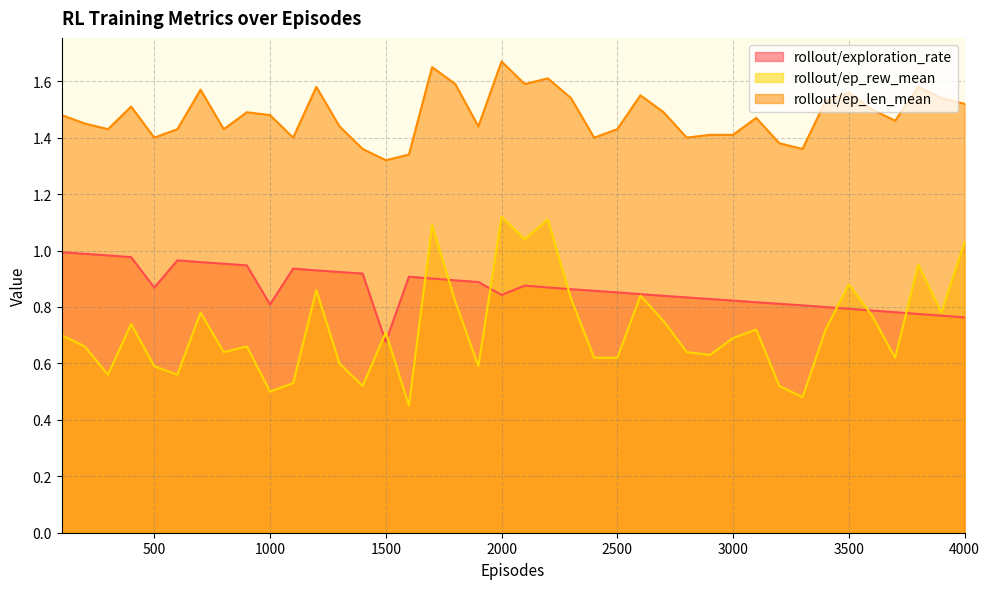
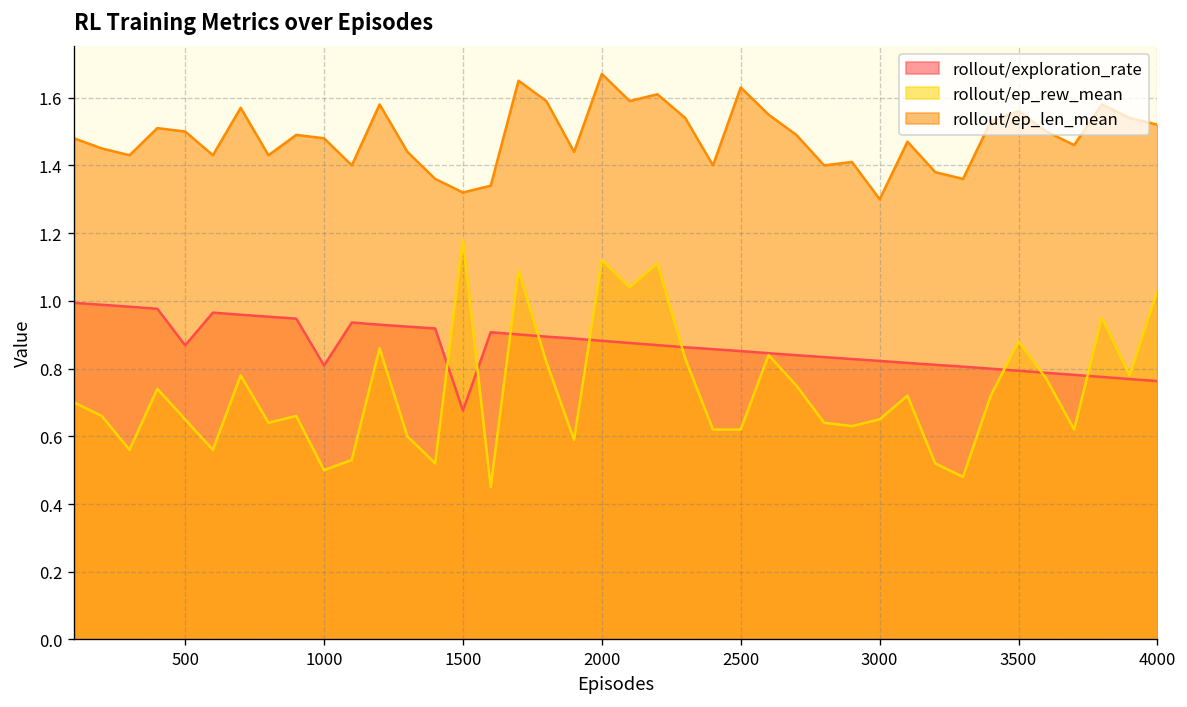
rollout/ep_rew_mean, 500: 0.59 -> 0.65
rollout/ep_len_mean, 500: 1.4 -> 1.5
rollout/ep_rew_mean, 1500: 0.71 -> 1.18
rollout/exploration_rate, 2000: 0.84 -> 0.88
rollout/ep_len_mean, 2500: 1.43 -> 1.63
rollout/ep_rew_mean, 3000: 0.69 -> 0.65
rollout/ep_len_mean, 3000: 1.41 -> 1.30
